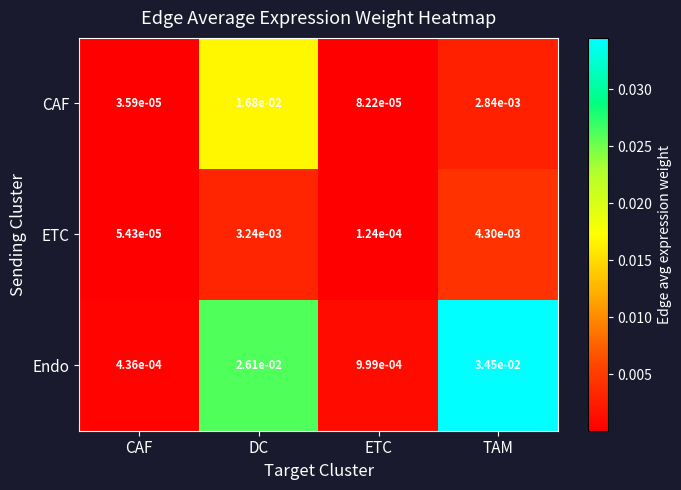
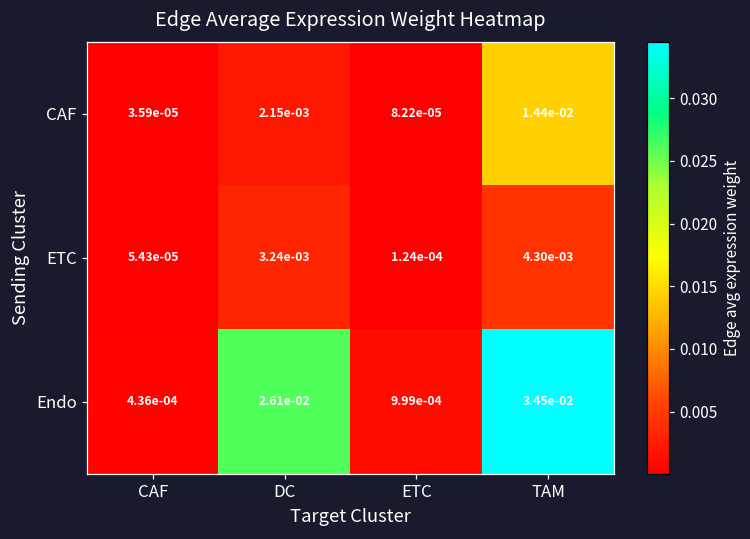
CAF, DC: 1.68e-02 -> 2.15e-03
CAF, TAM: 2.84e-03 -> 1.44e-02
